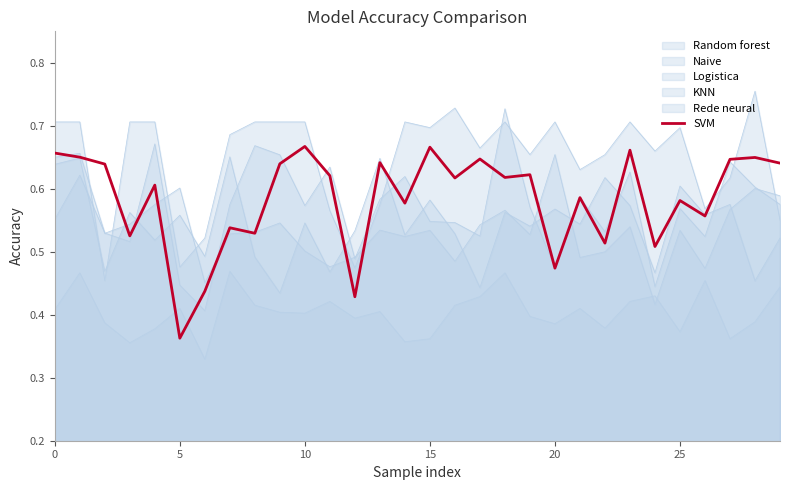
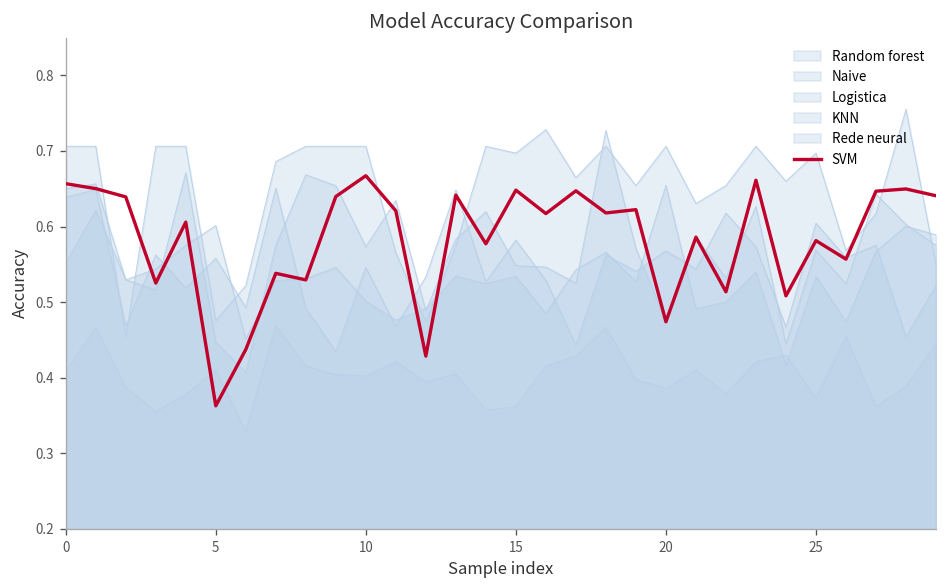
SVM, 15: 0.67 -> 0.65
